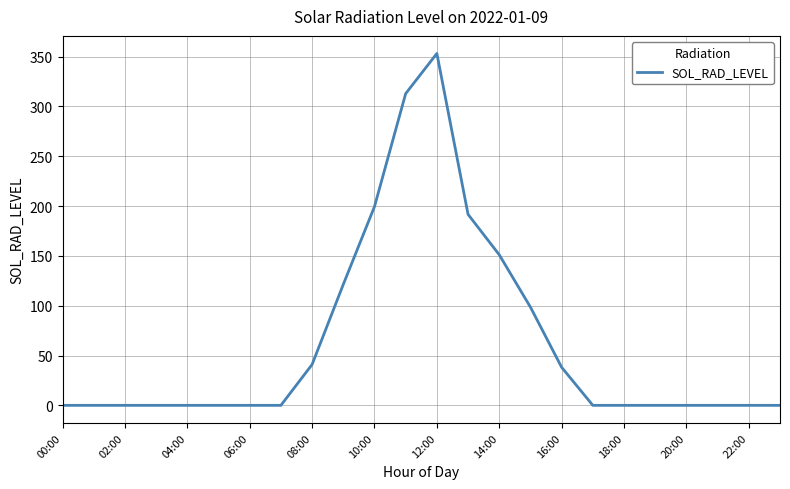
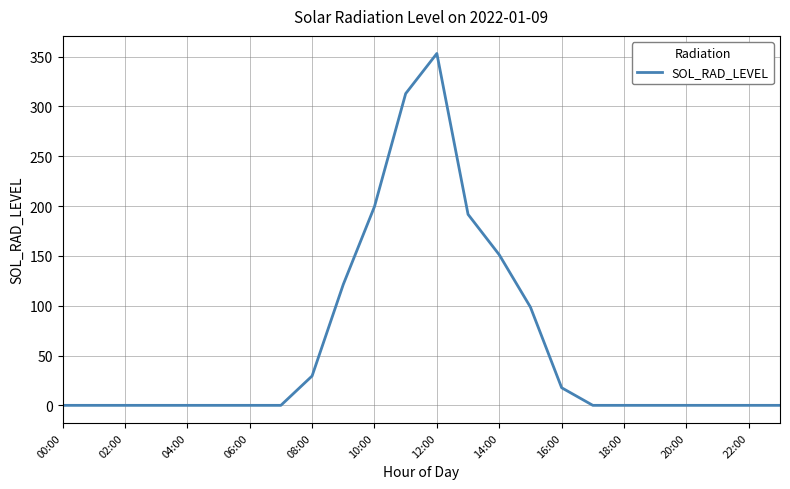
08:00: 40 -> 30
16:00: 40 -> 20
